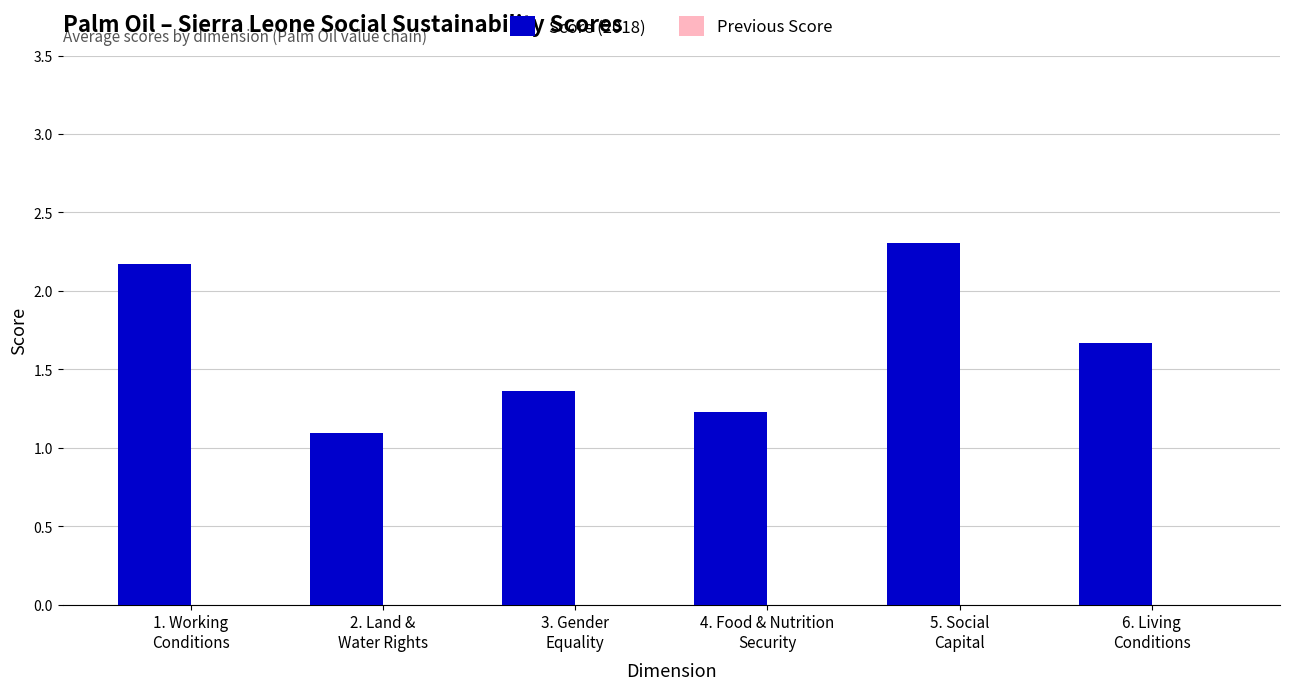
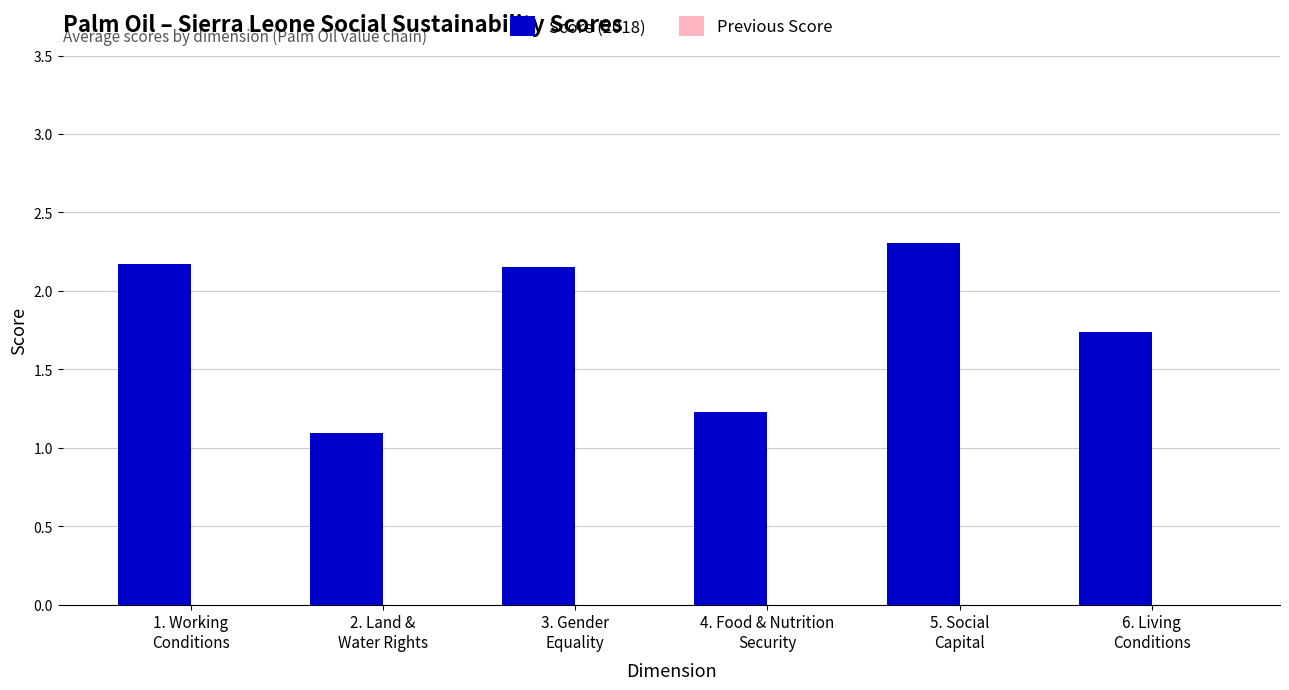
Score (2018), 3. Gender Equality: 1.36 -> 2.15
Score (2018), 6. Living Conditions: 1.67 -> 1.74
